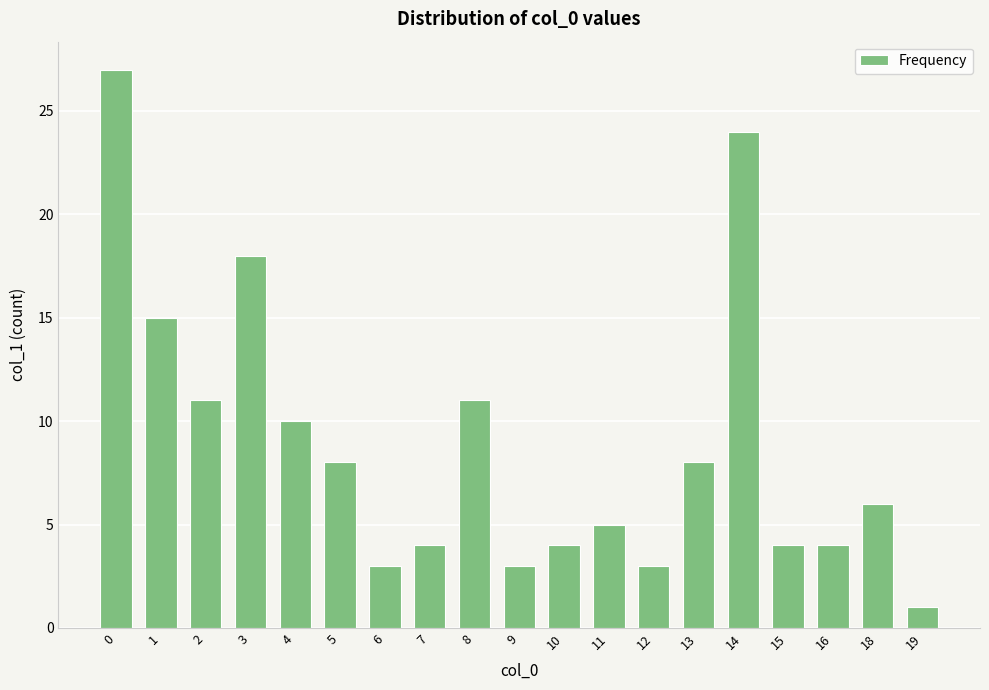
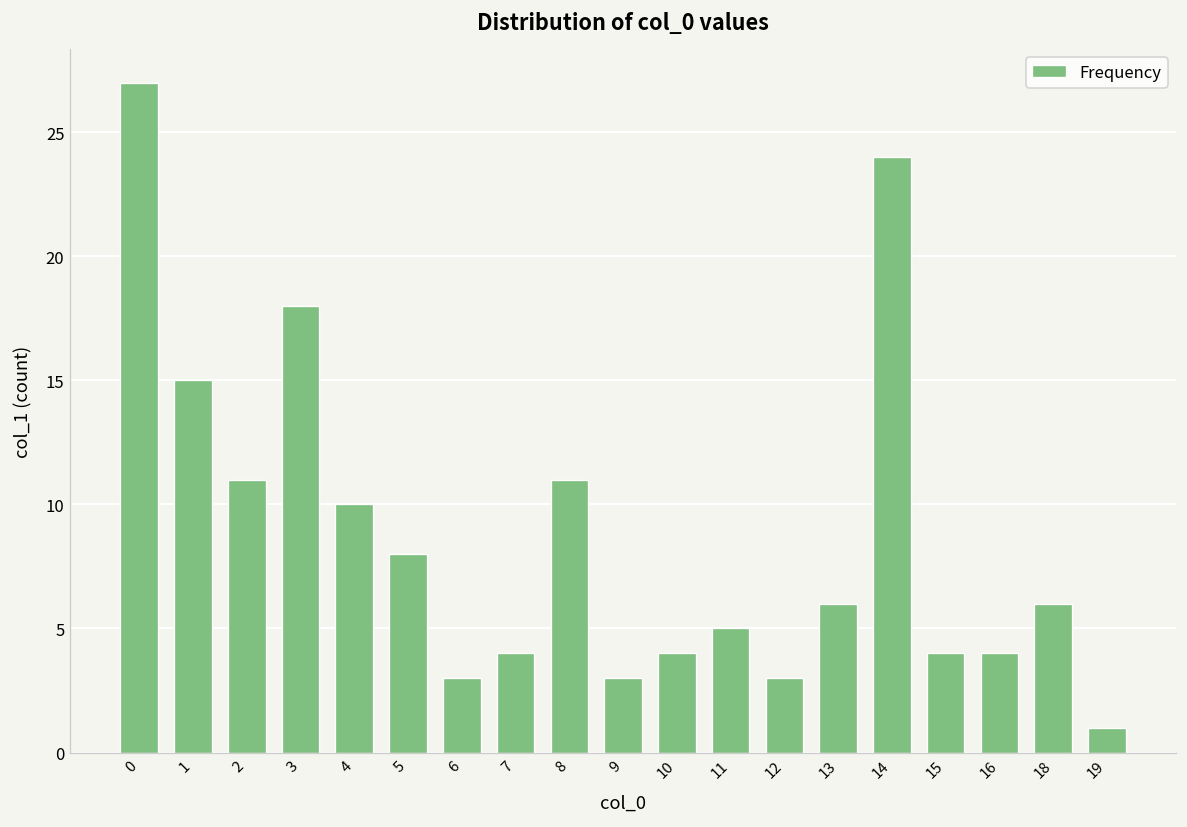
13: 8 -> 6
